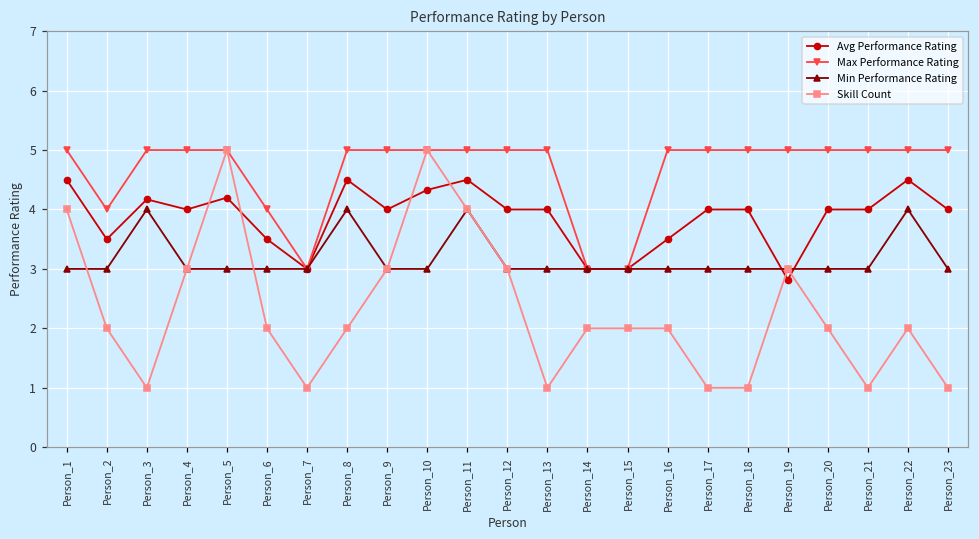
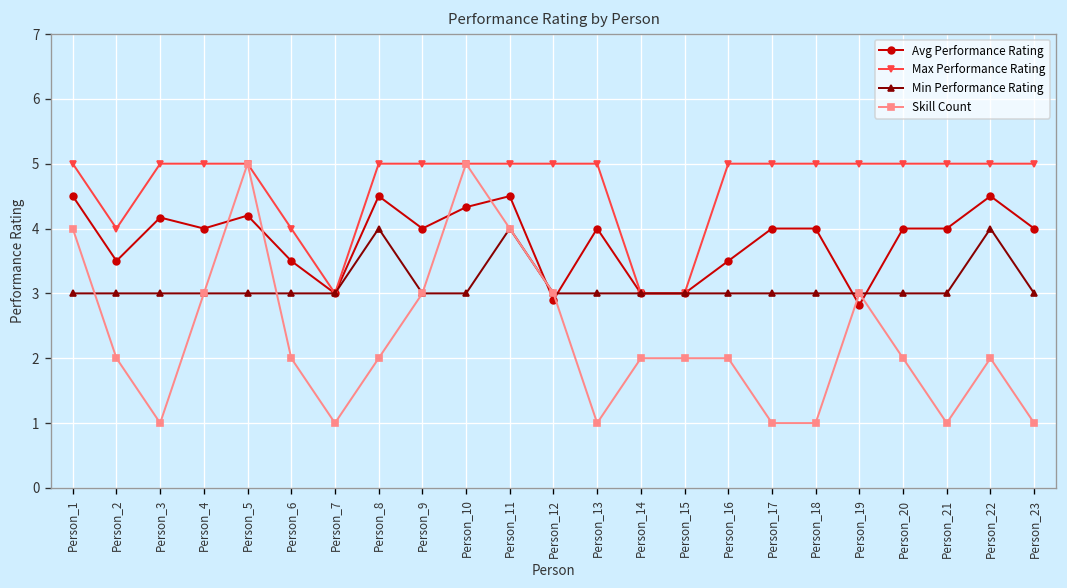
Min Performance Rating, Person_3: 4 -> 3
Avg Performance Rating, Person_12: 4.0 -> 2.9
